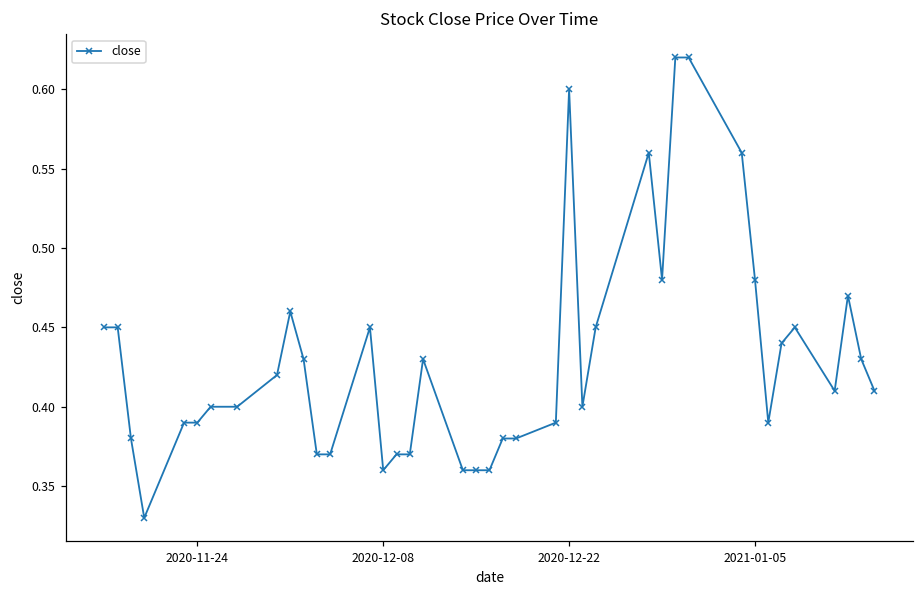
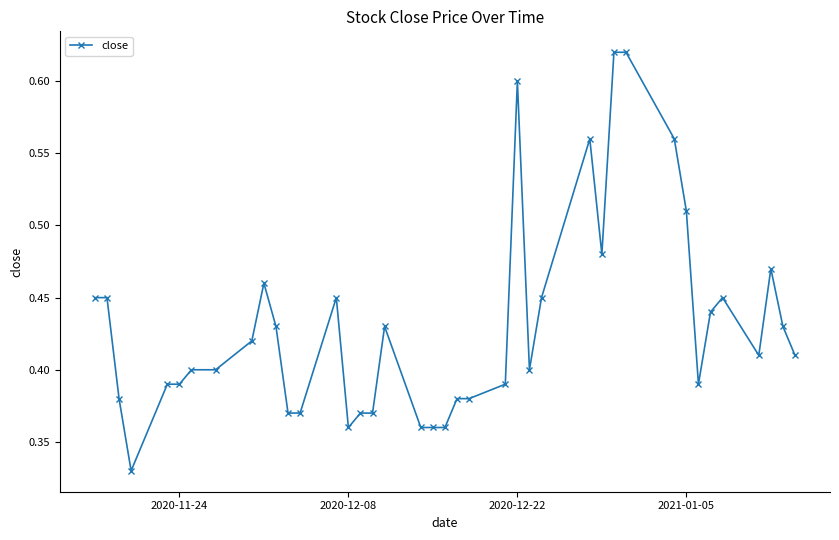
2021-01-05: 0.48 -> 0.51
